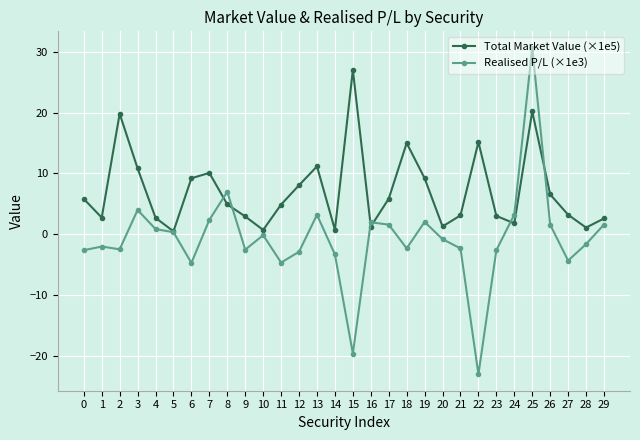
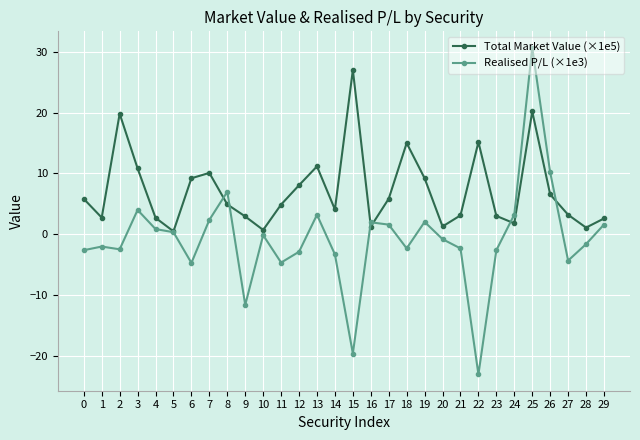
Realised P/L (×1e3), 9: -3 -> -12
Total Market Value (×1e5), 14: 1 -> 4
Realised P/L (×1e3), 26: 2 -> 10
